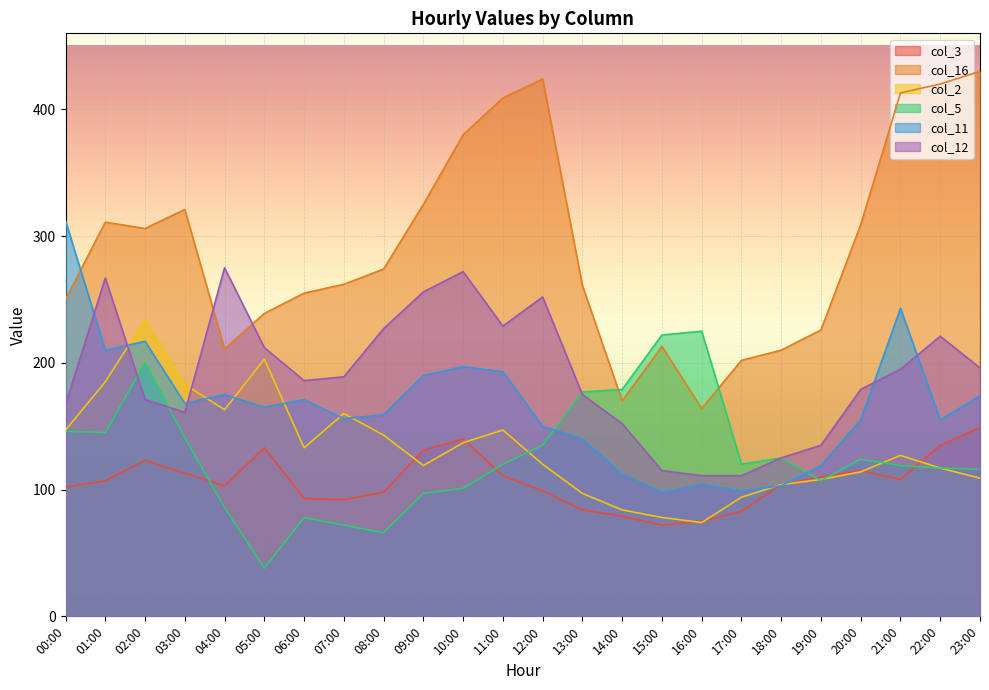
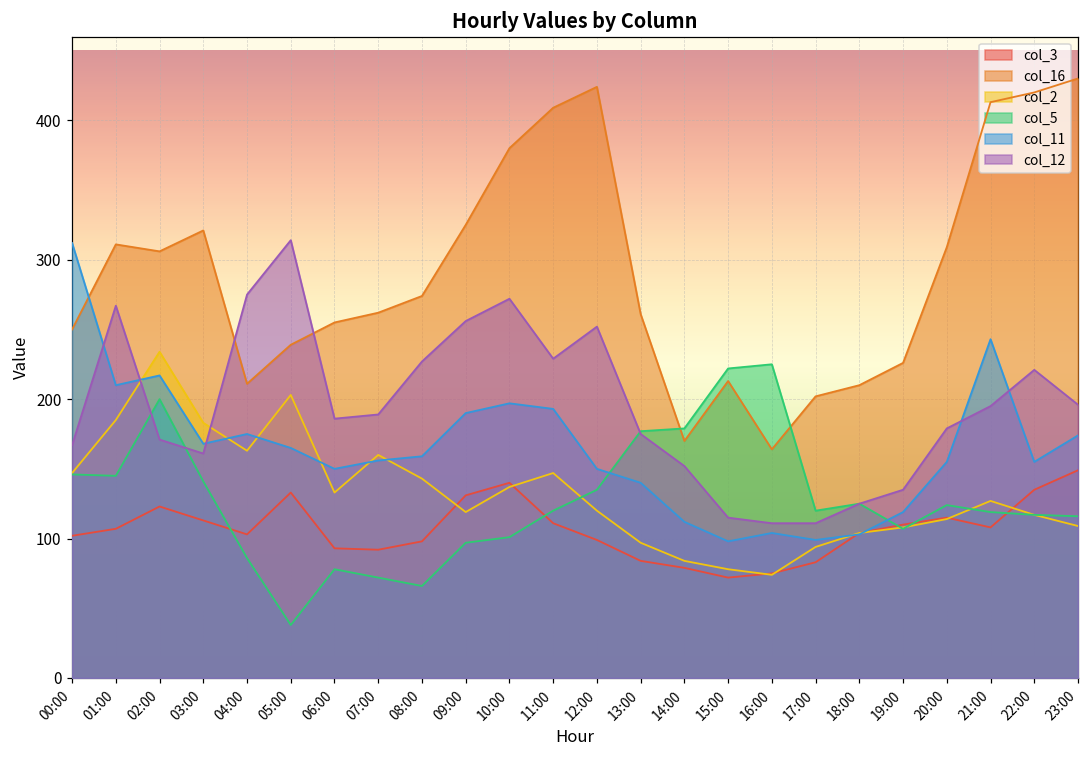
col_12, 05:00: 212 -> 314
col_11, 06:00: 171 -> 150
